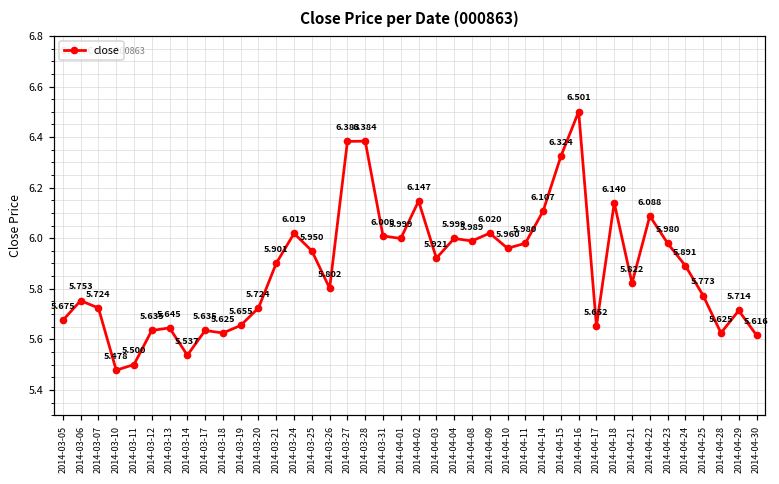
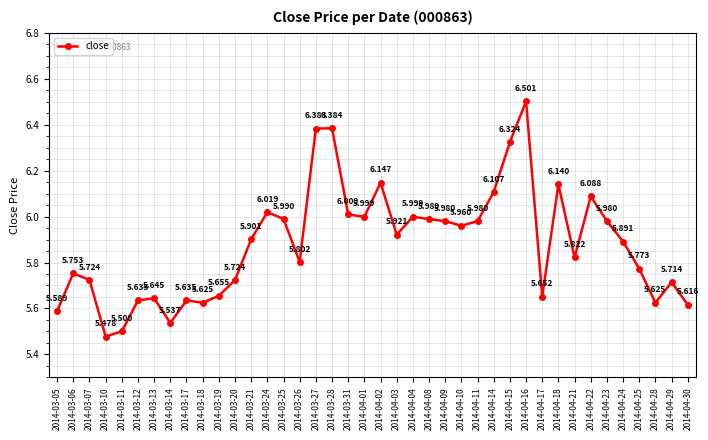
2014-03-05: 5.675 -> 5.589
2014-03-25: 5.950 -> 5.990
2014-04-09: 6.020 -> 5.980
